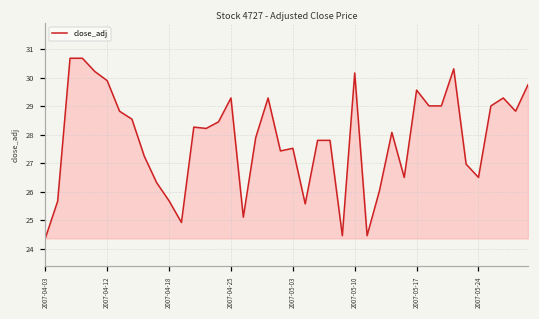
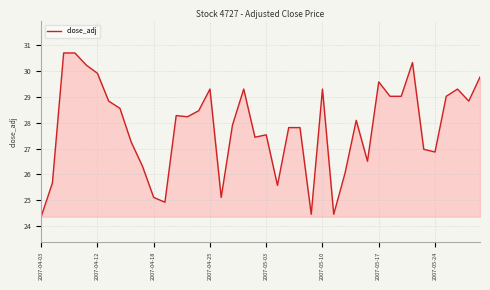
2007-04-18: 25.7 -> 25.1
2007-05-10: 30.2 -> 29.3
2007-05-24: 26.5 -> 26.9
